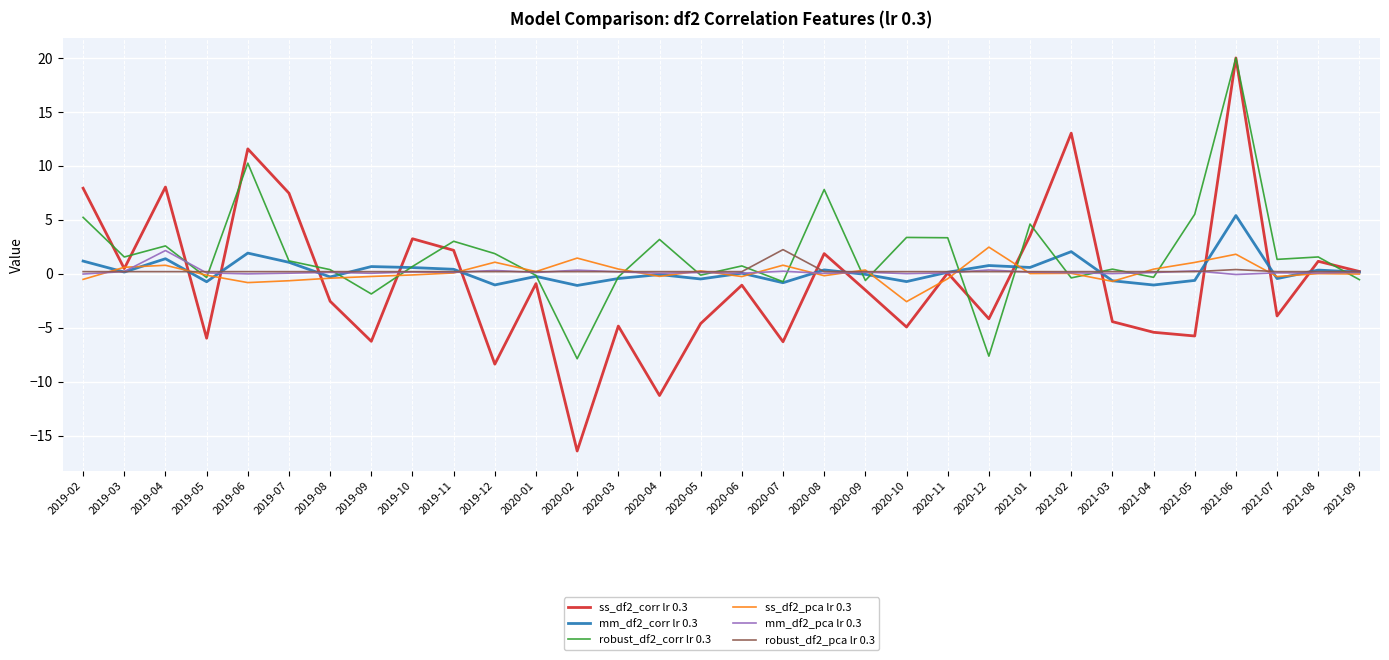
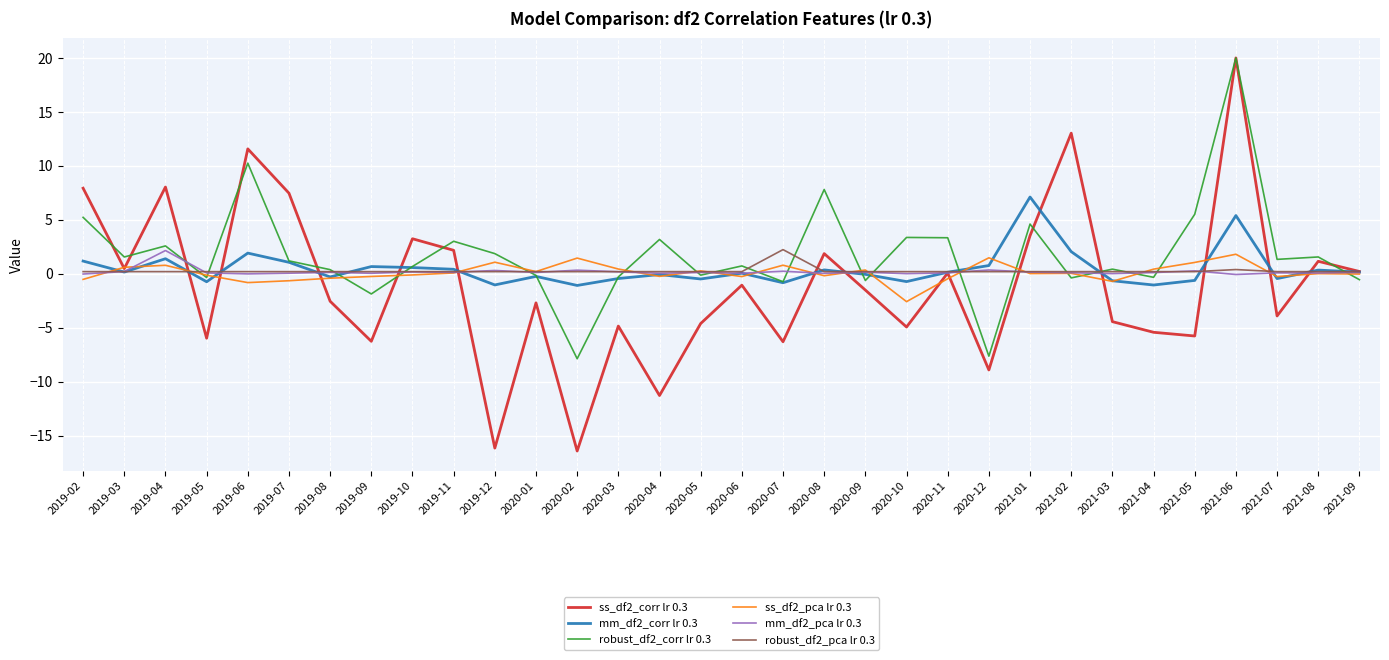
ss_df2_corr lr 0.3, 2019-12: -8.4 -> -16.1
ss_df2_corr lr 0.3, 2020-01: -0.9 -> -2.7
ss_df2_corr lr 0.3, 2020-12: -4.2 -> -8.9
ss_df2_pca lr 0.3, 2020-12: 2.5 -> 1.5
mm_df2_corr lr 0.3, 2021-01: 0.6 -> 7.1
